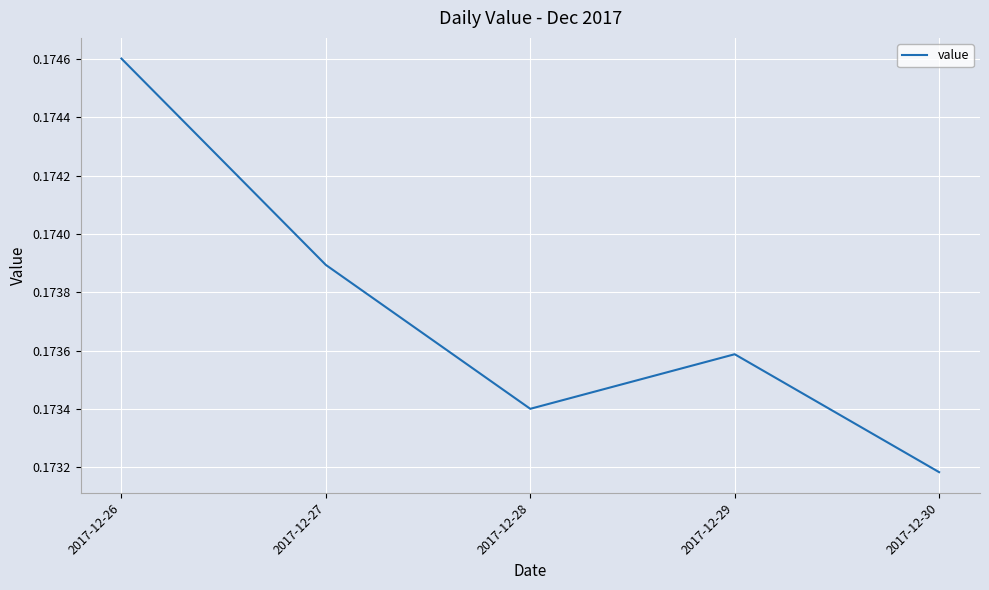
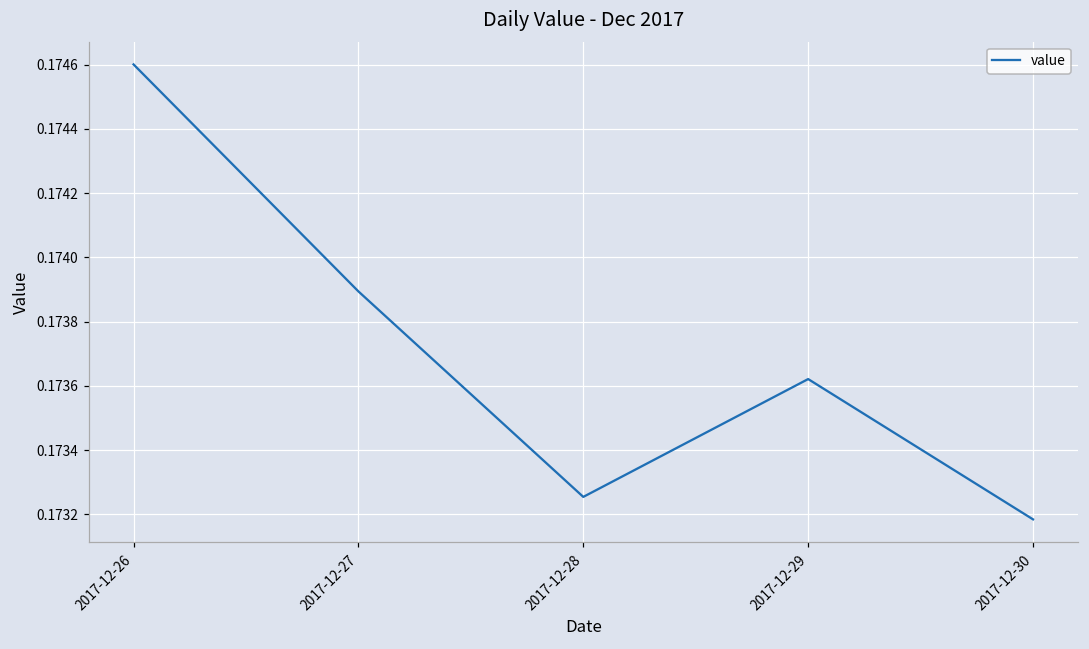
2017-12-28: 0.17340 -> 0.17325
2017-12-29: 0.17359 -> 0.17362
